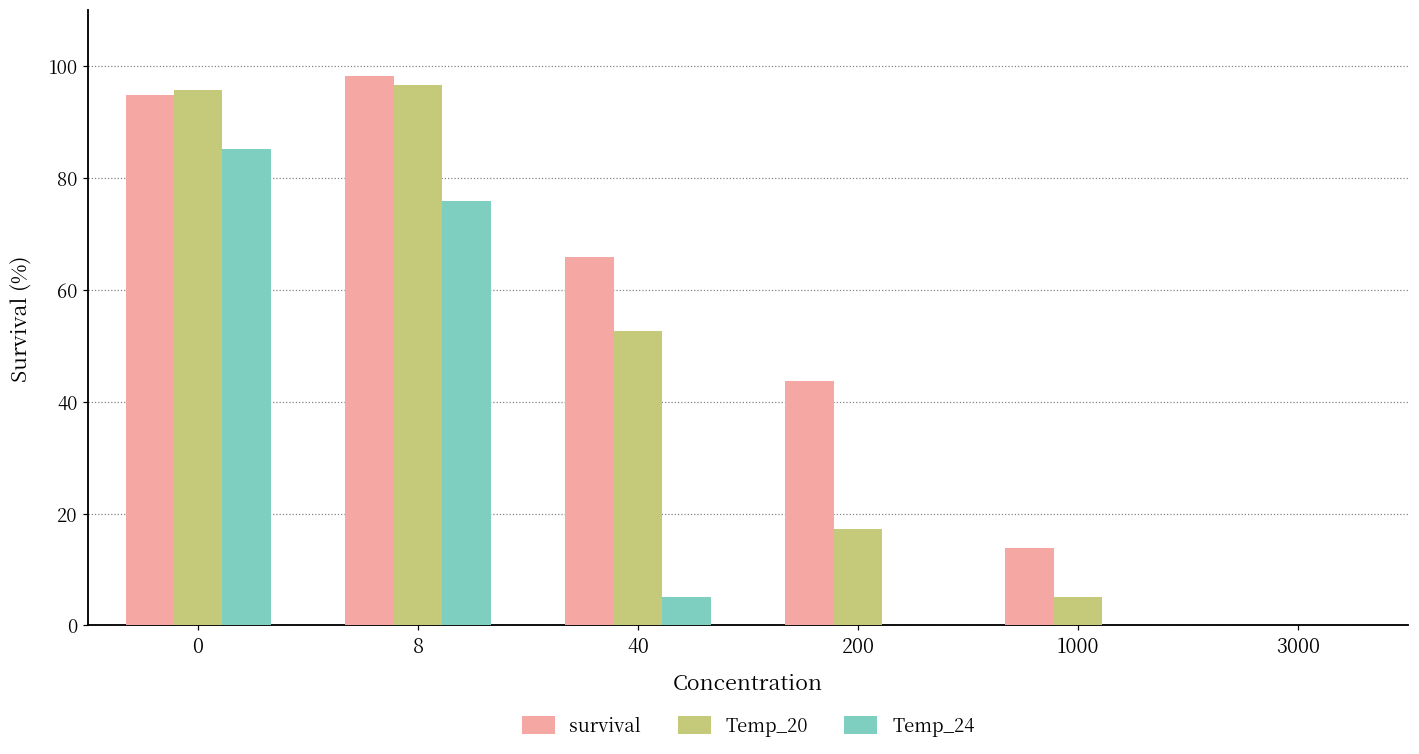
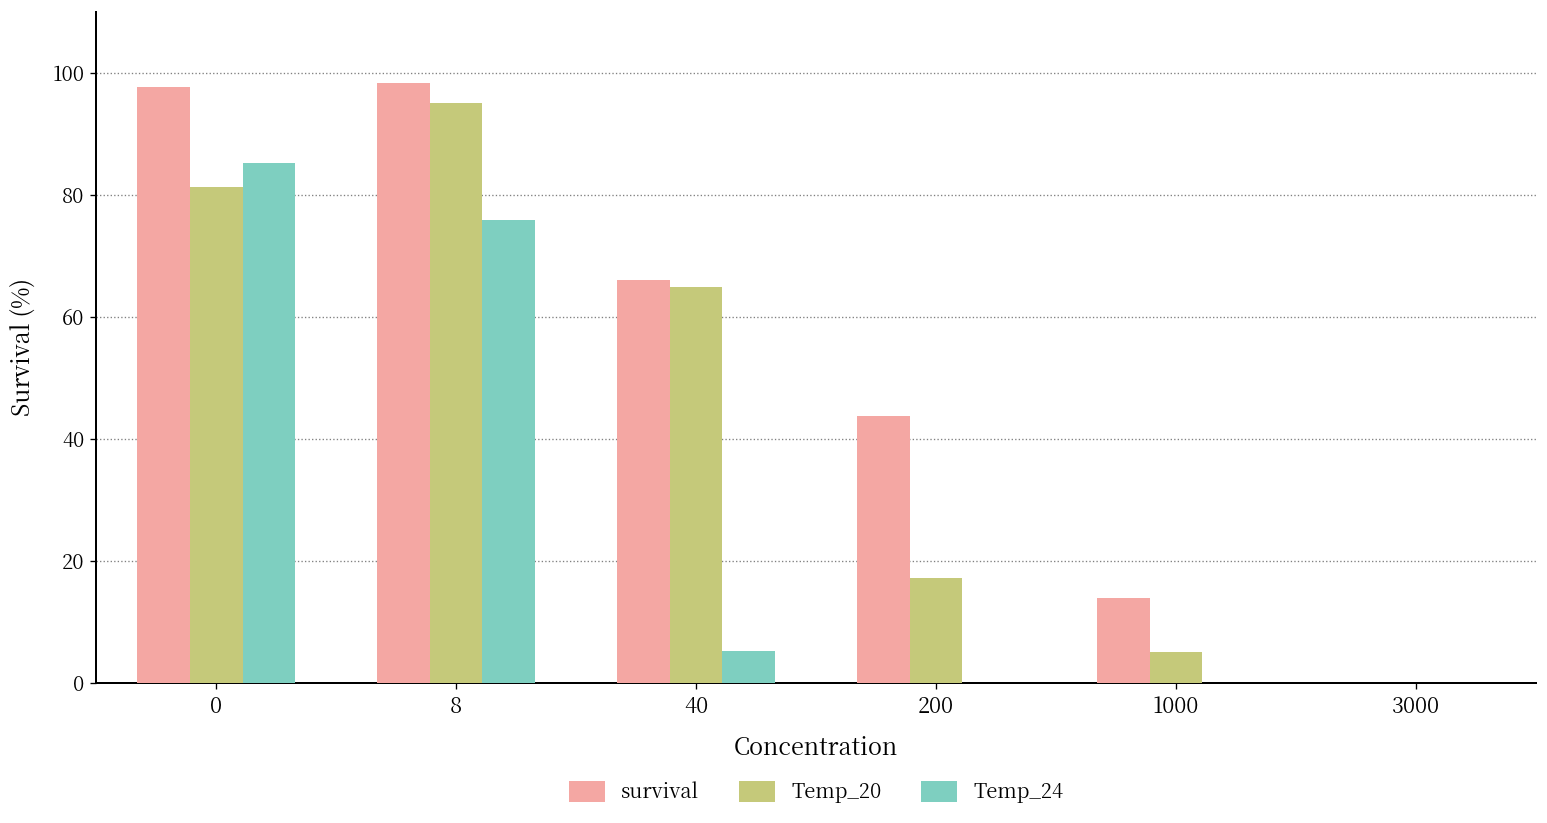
survival, 0: 95 -> 98
Temp_20, 0: 96 -> 81
Temp_20, 8: 97 -> 95
Temp_20, 40: 53 -> 65
